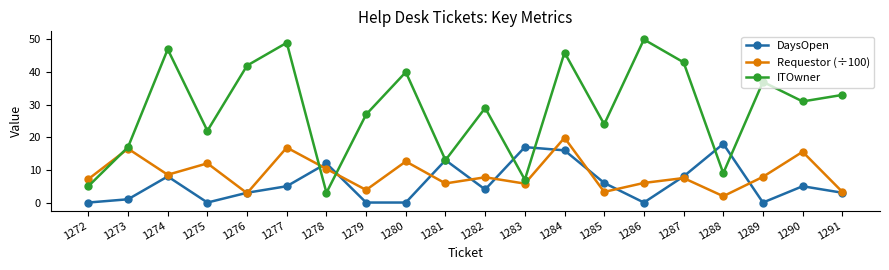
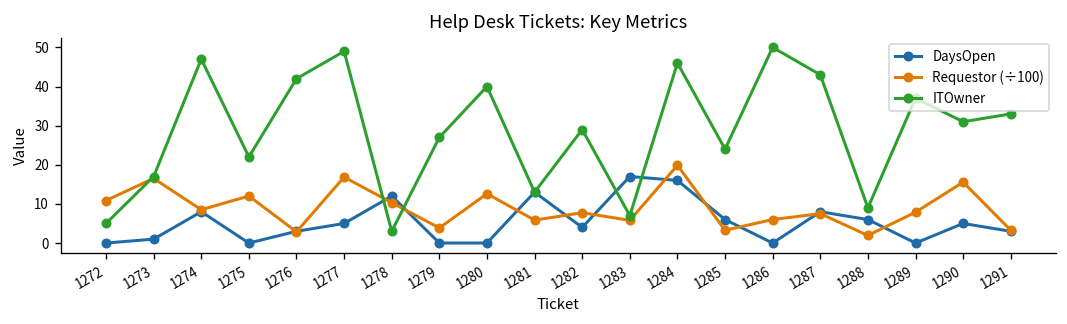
Requestor (÷100), 1272: 7 -> 11
DaysOpen, 1288: 18 -> 6
